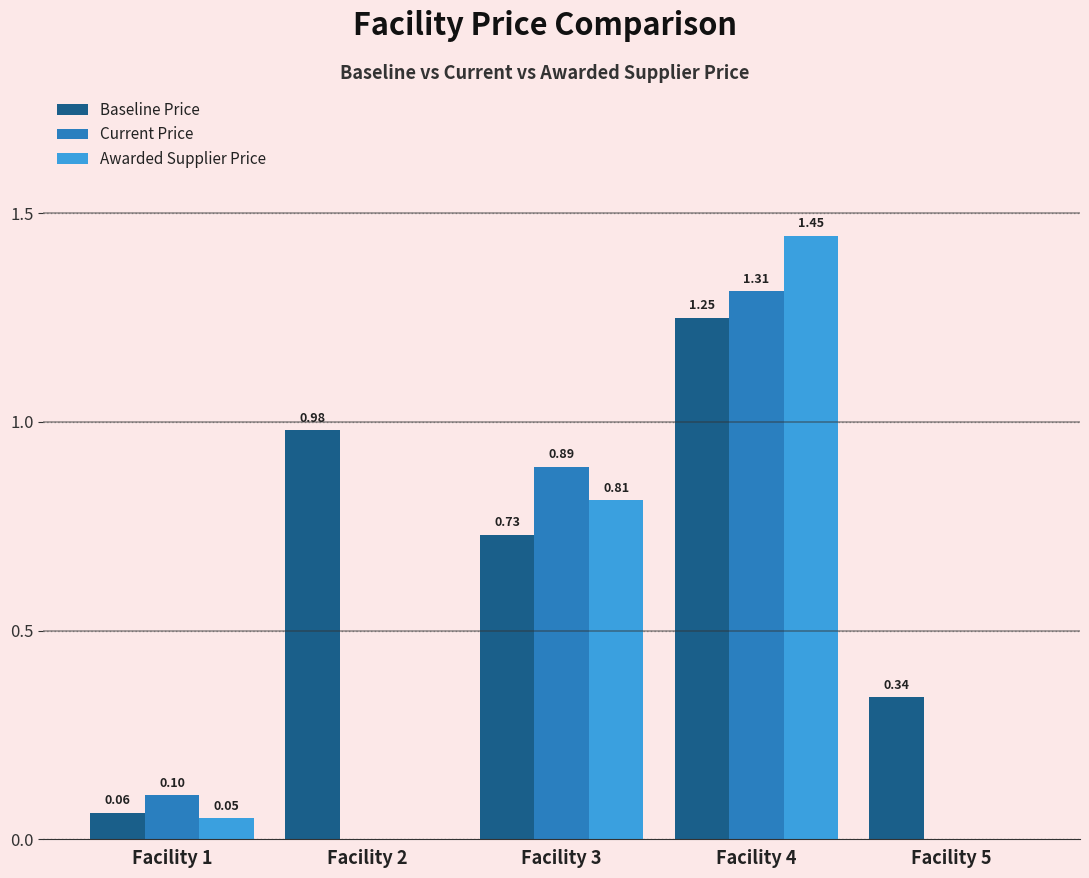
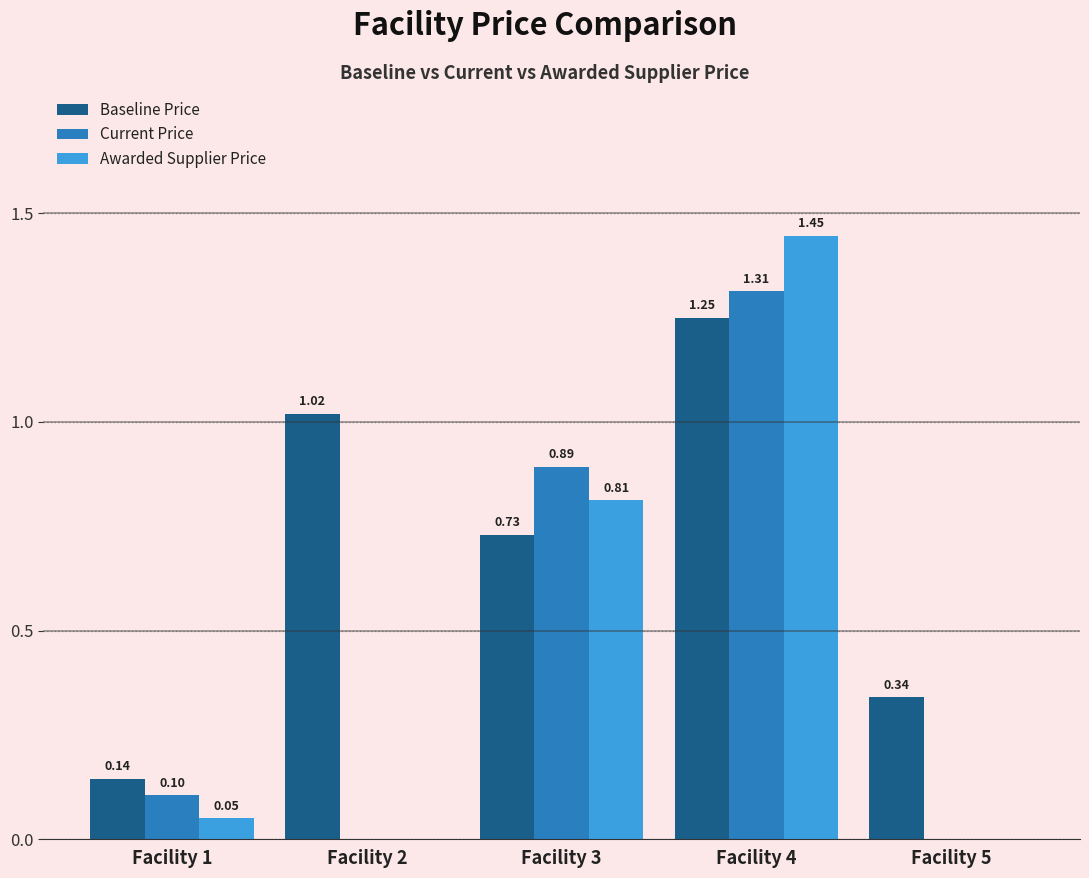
Baseline Price, Facility 1: 0.06 -> 0.14
Baseline Price, Facility 2: 0.98 -> 1.02
